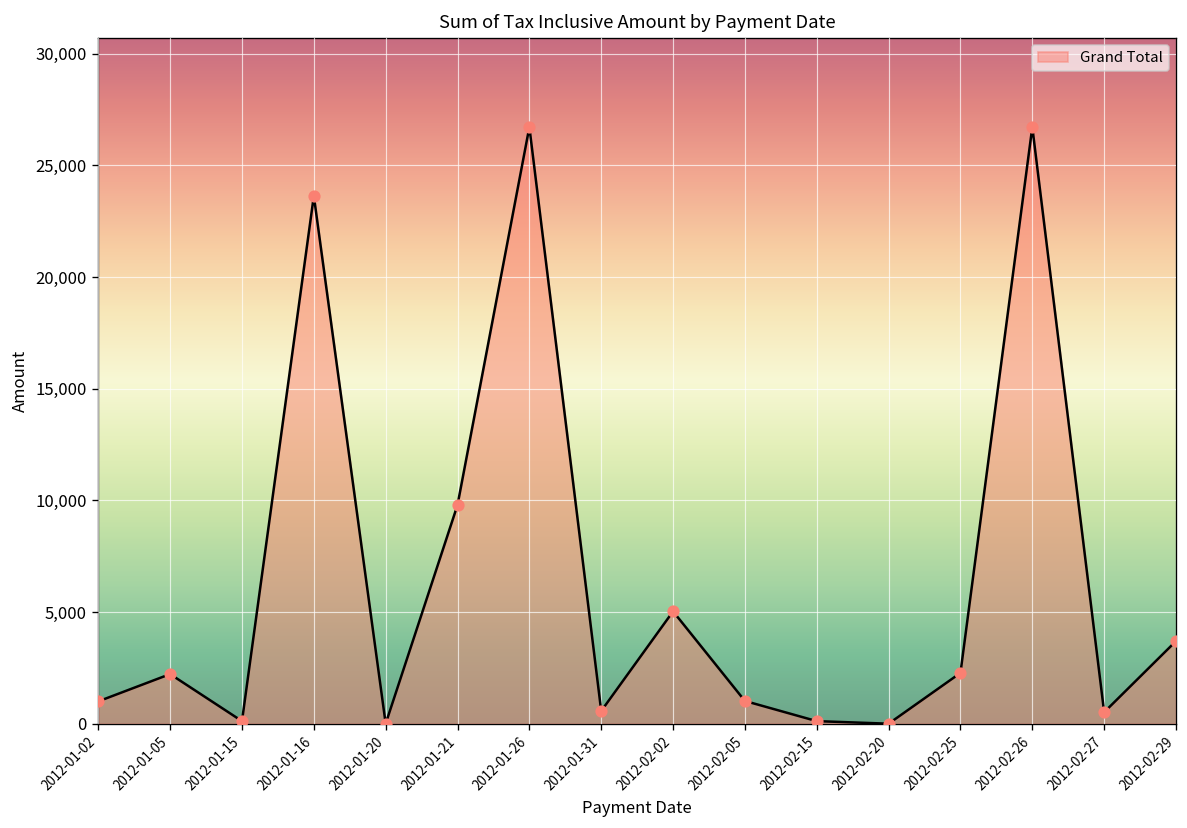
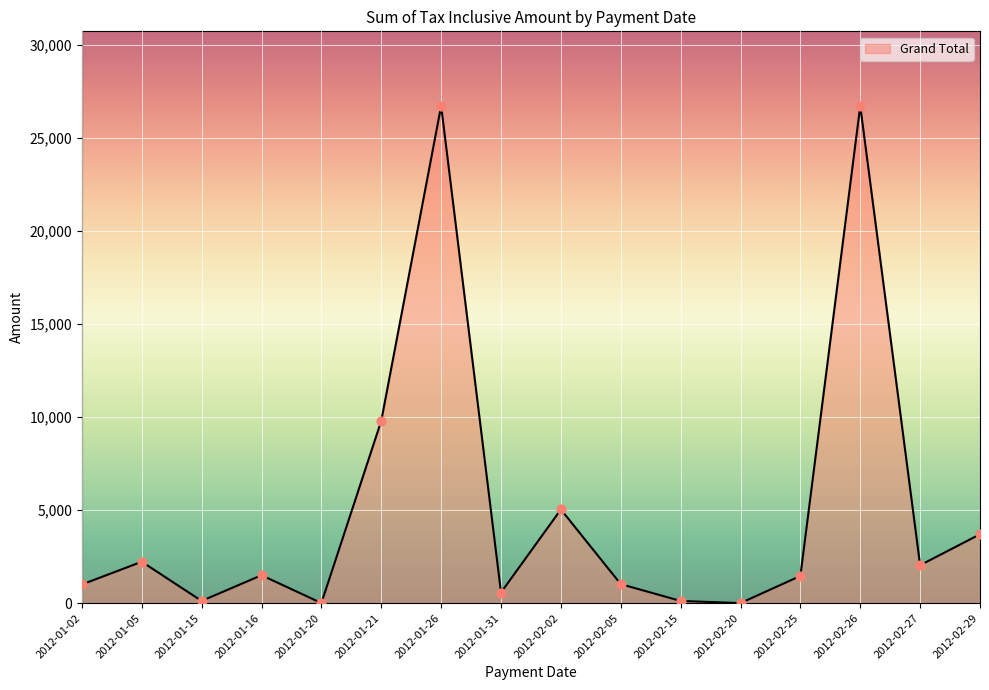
2012-01-16: 23,600 -> 1,500
2012-02-25: 2,300 -> 1,500
2012-02-27: 500 -> 2,000
